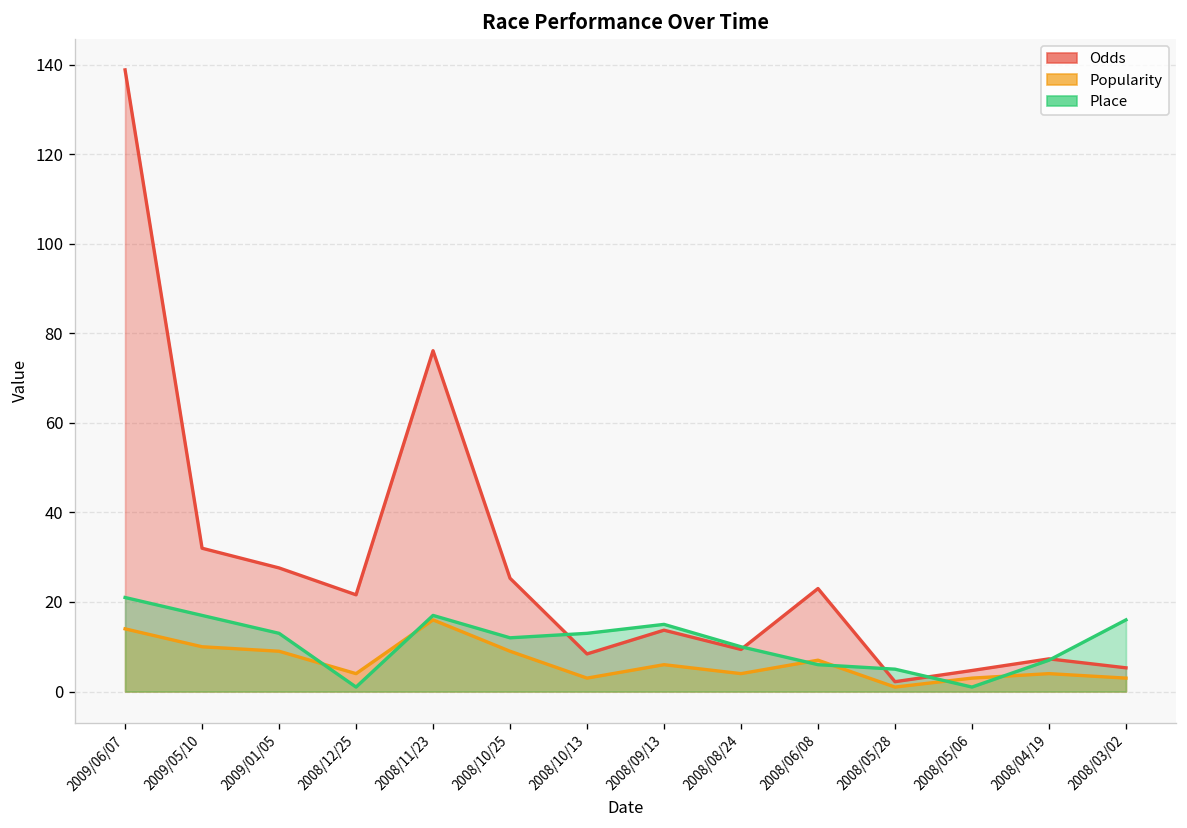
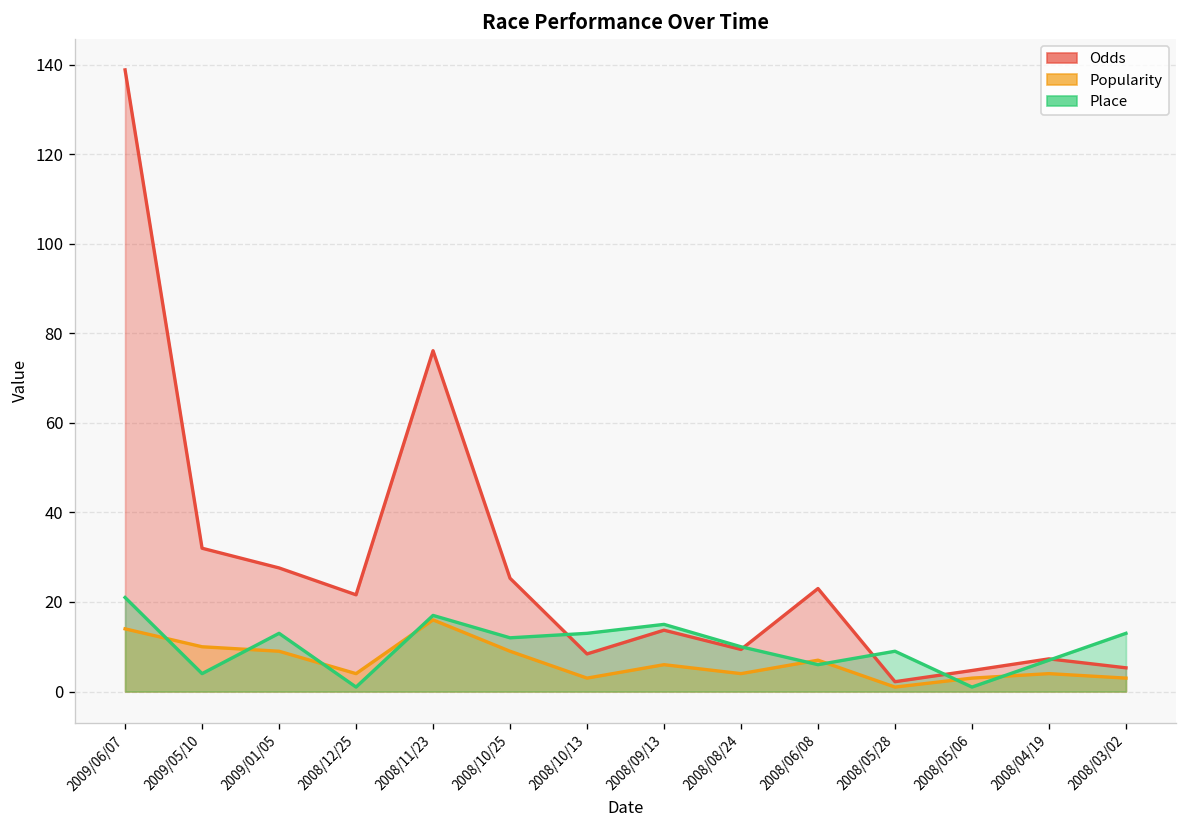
Place, 2009/05/10: 17 -> 4
Place, 2008/05/28: 5 -> 9
Place, 2008/03/02: 16 -> 13
